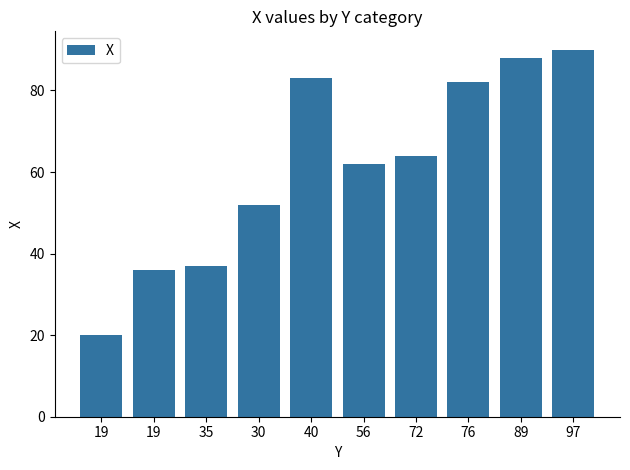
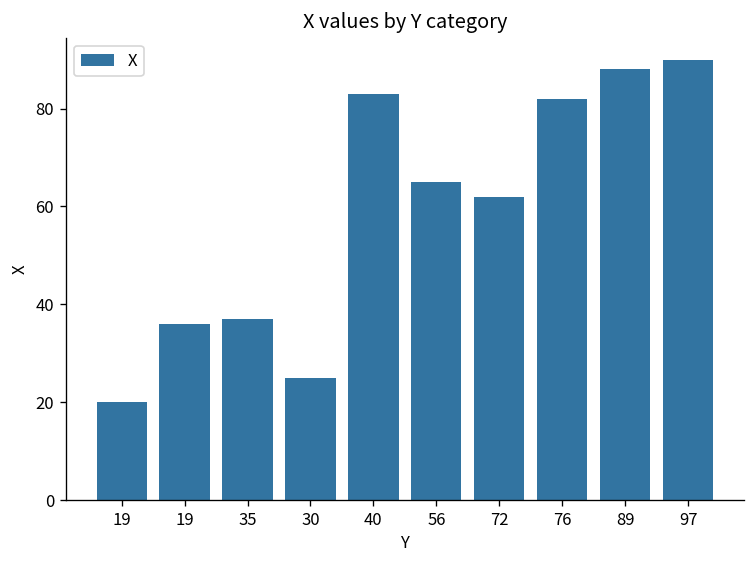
30: 52 -> 25
56: 62 -> 65
72: 64 -> 62
